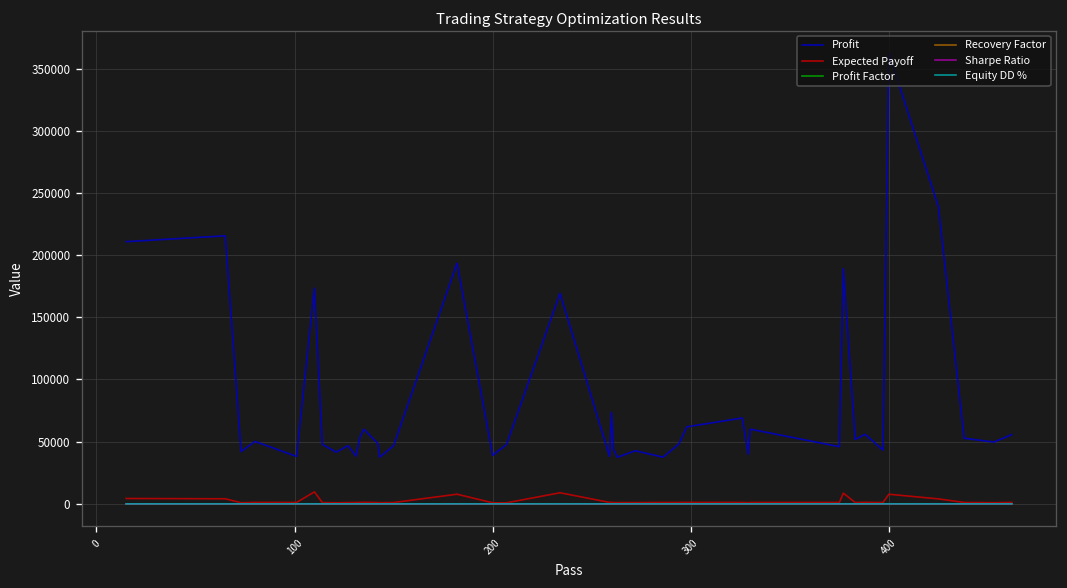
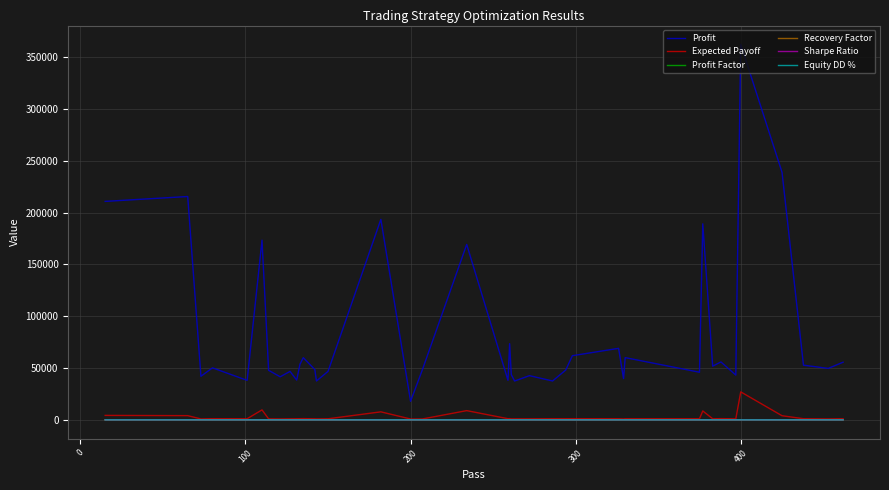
Profit, 200: 39000 -> 18000
Expected Payoff, 400: 8000 -> 27000
